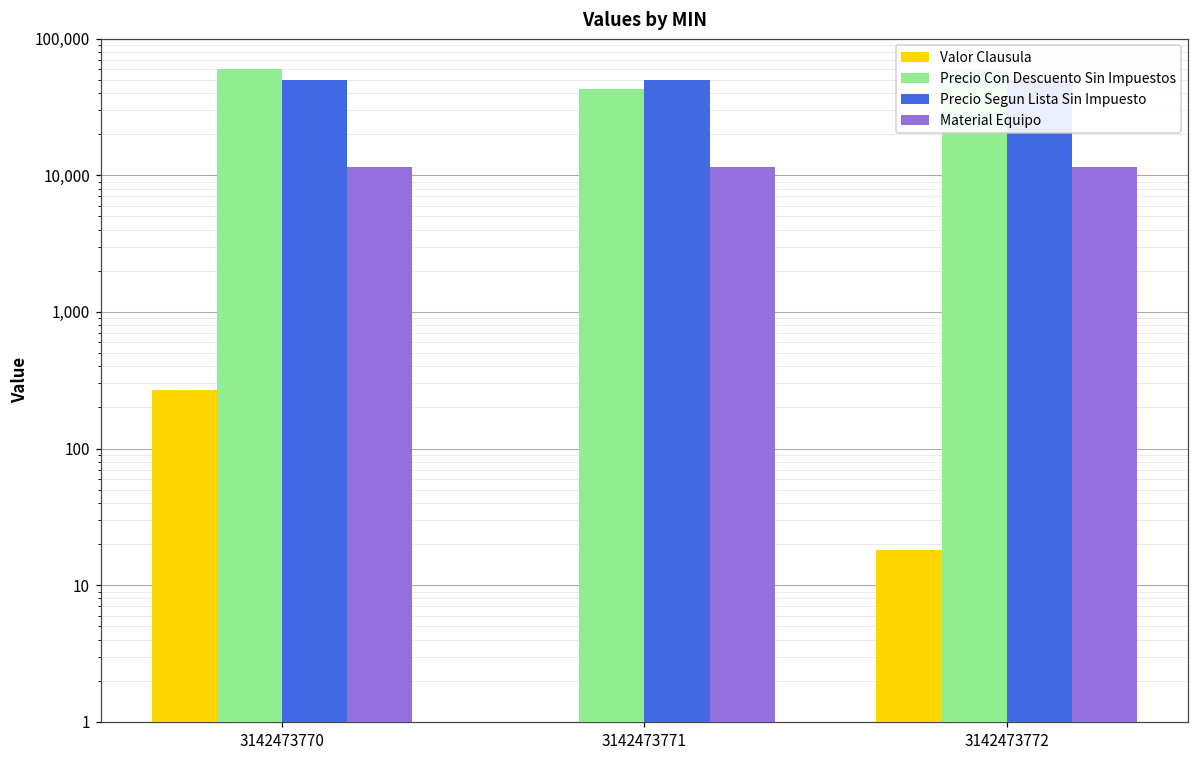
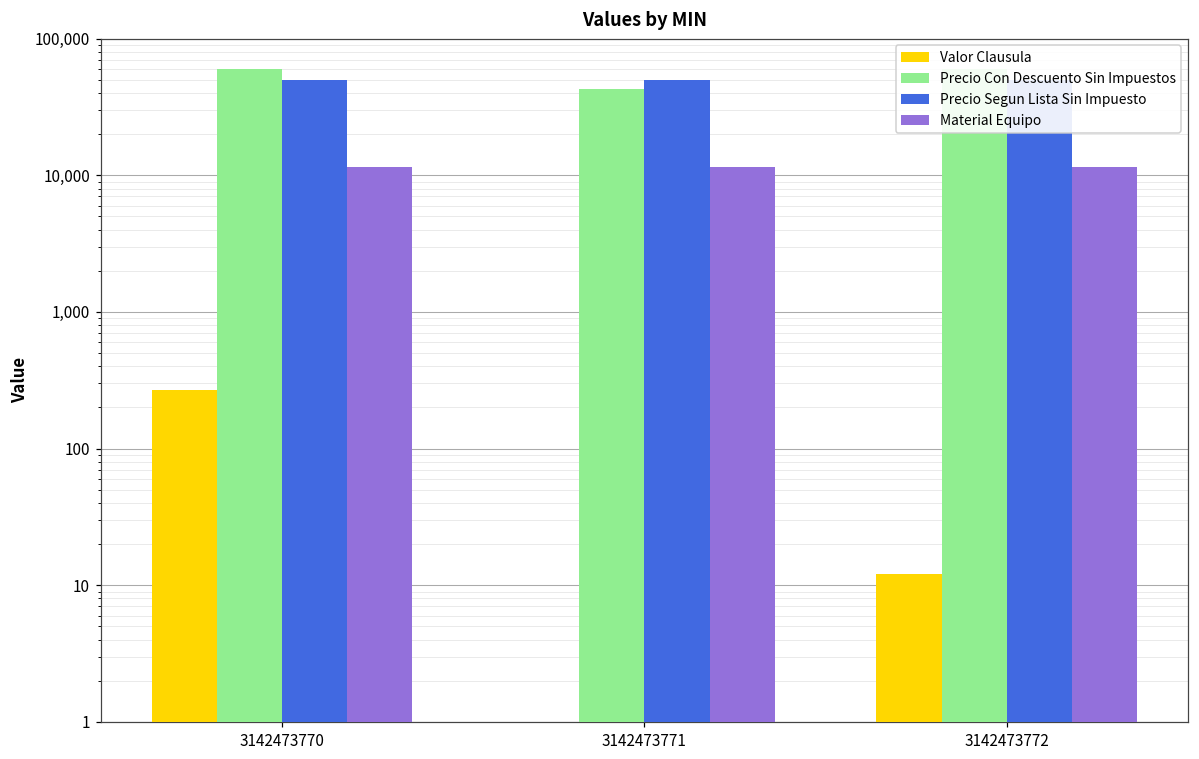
Valor Clausula, 3142473772: 18 -> 12
